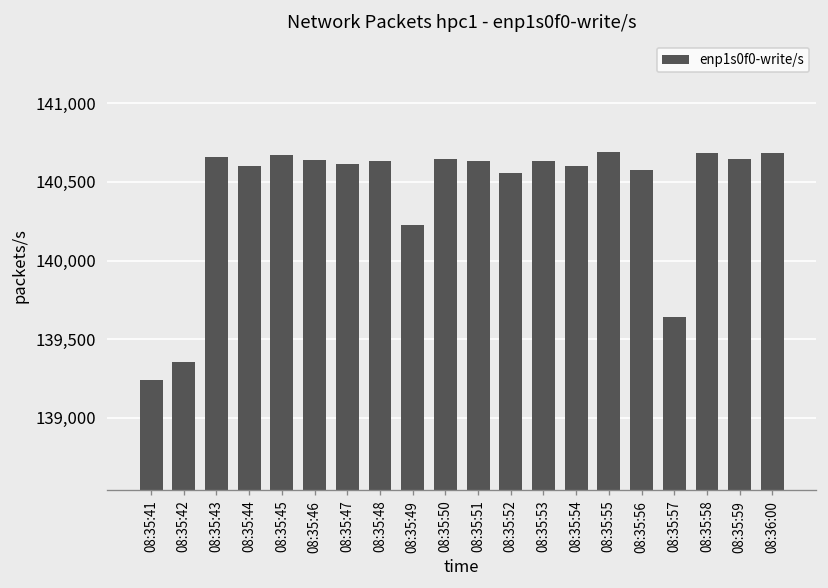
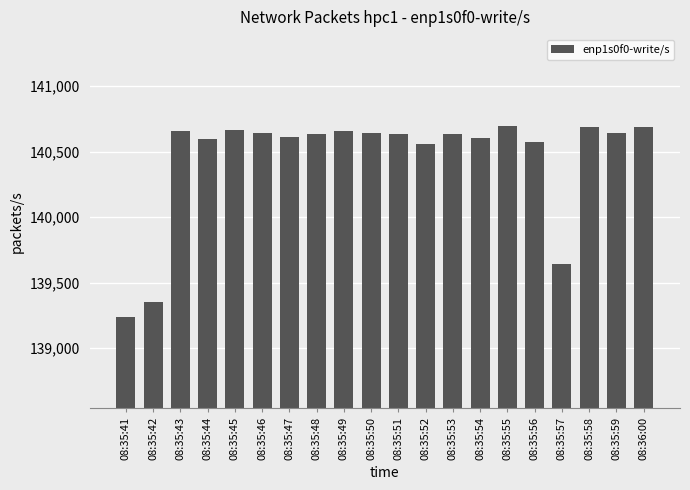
08:35:49: 140,230 -> 140,660
